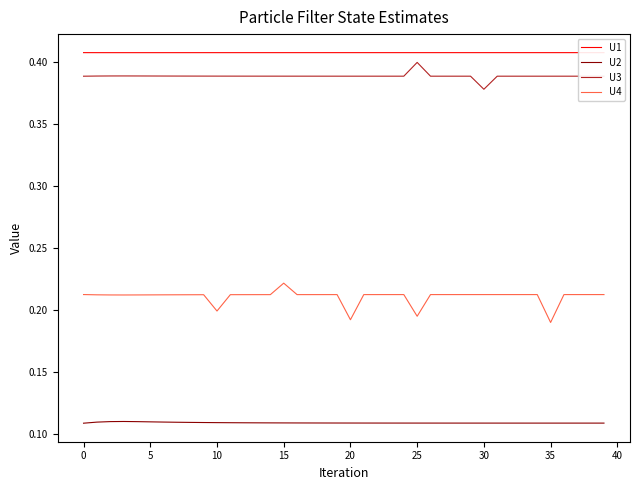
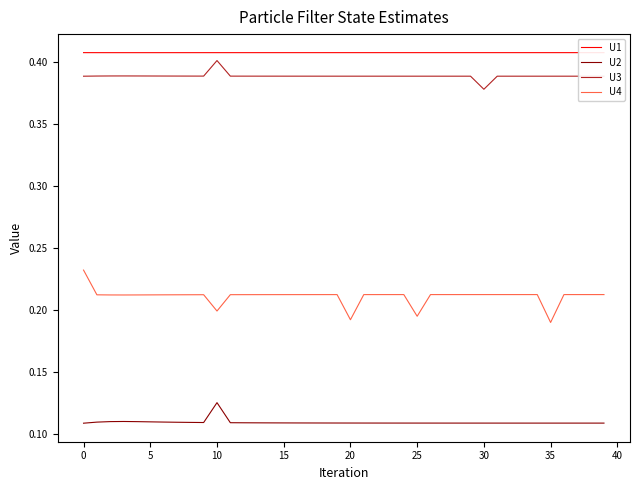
U4, 0: 0.213 -> 0.232
U2, 10: 0.109 -> 0.125
U3, 10: 0.389 -> 0.401
U4, 15: 0.222 -> 0.213
U3, 25: 0.400 -> 0.389
